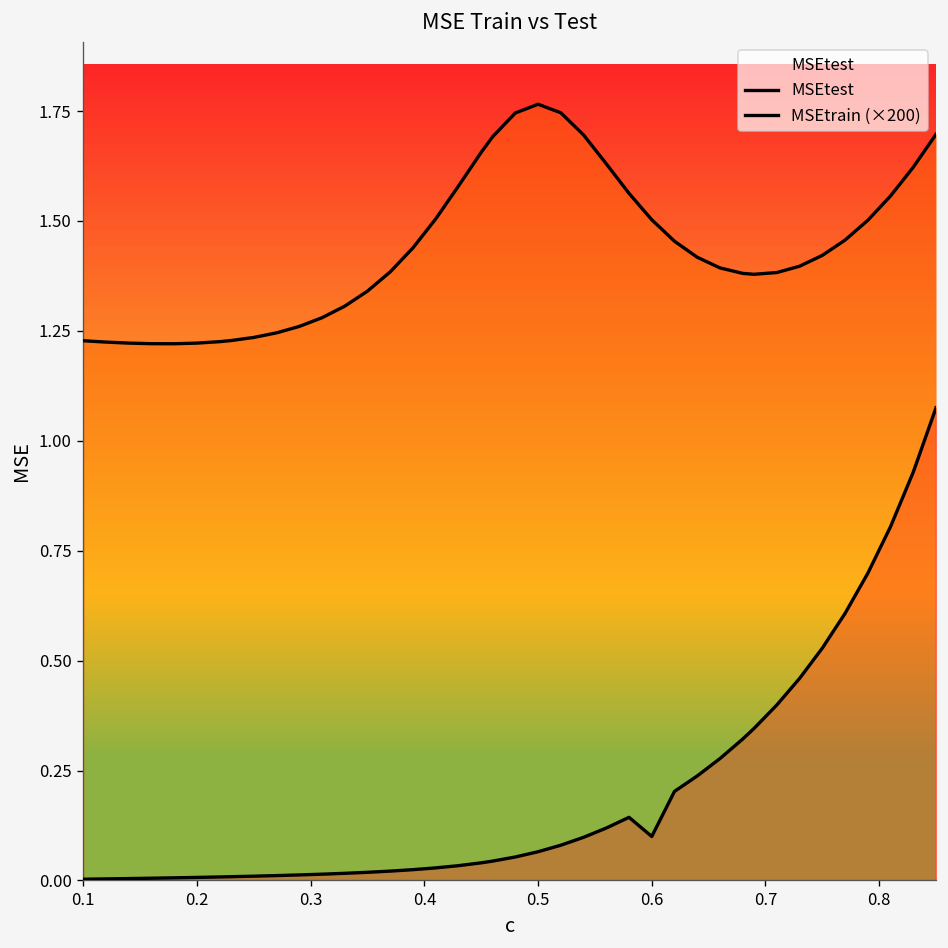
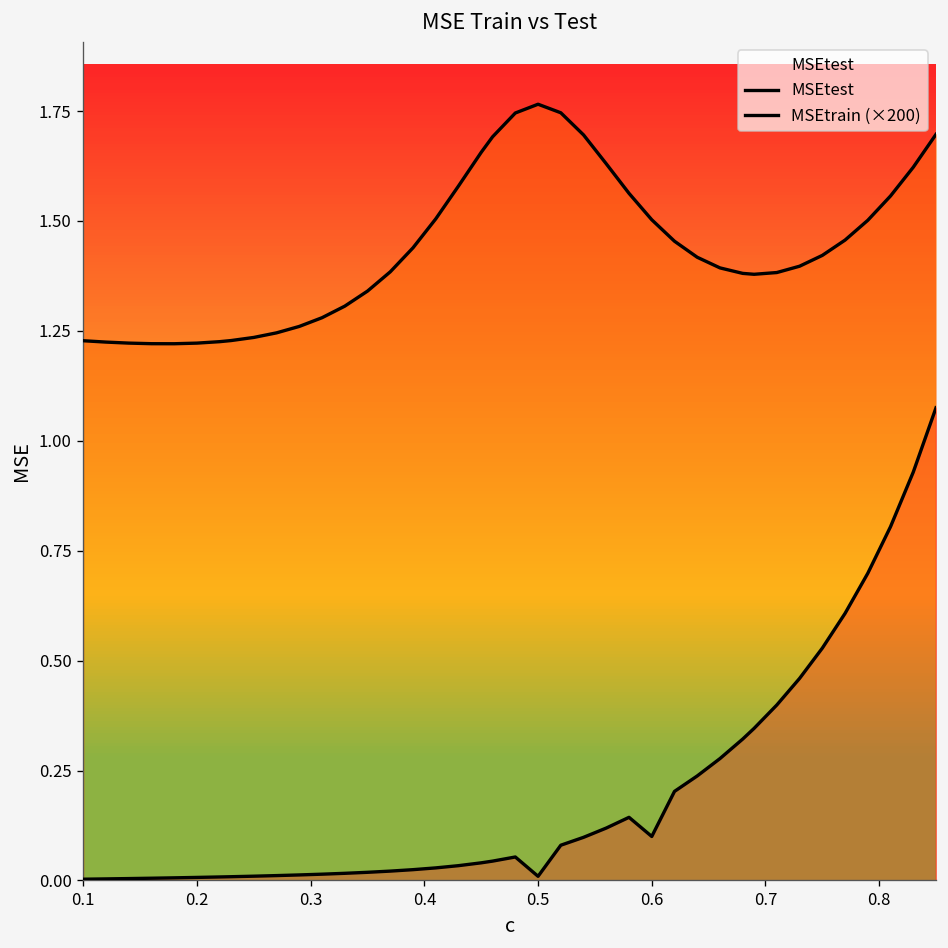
MSEtrain (×200), 0.5: 0.07 -> 0.01
